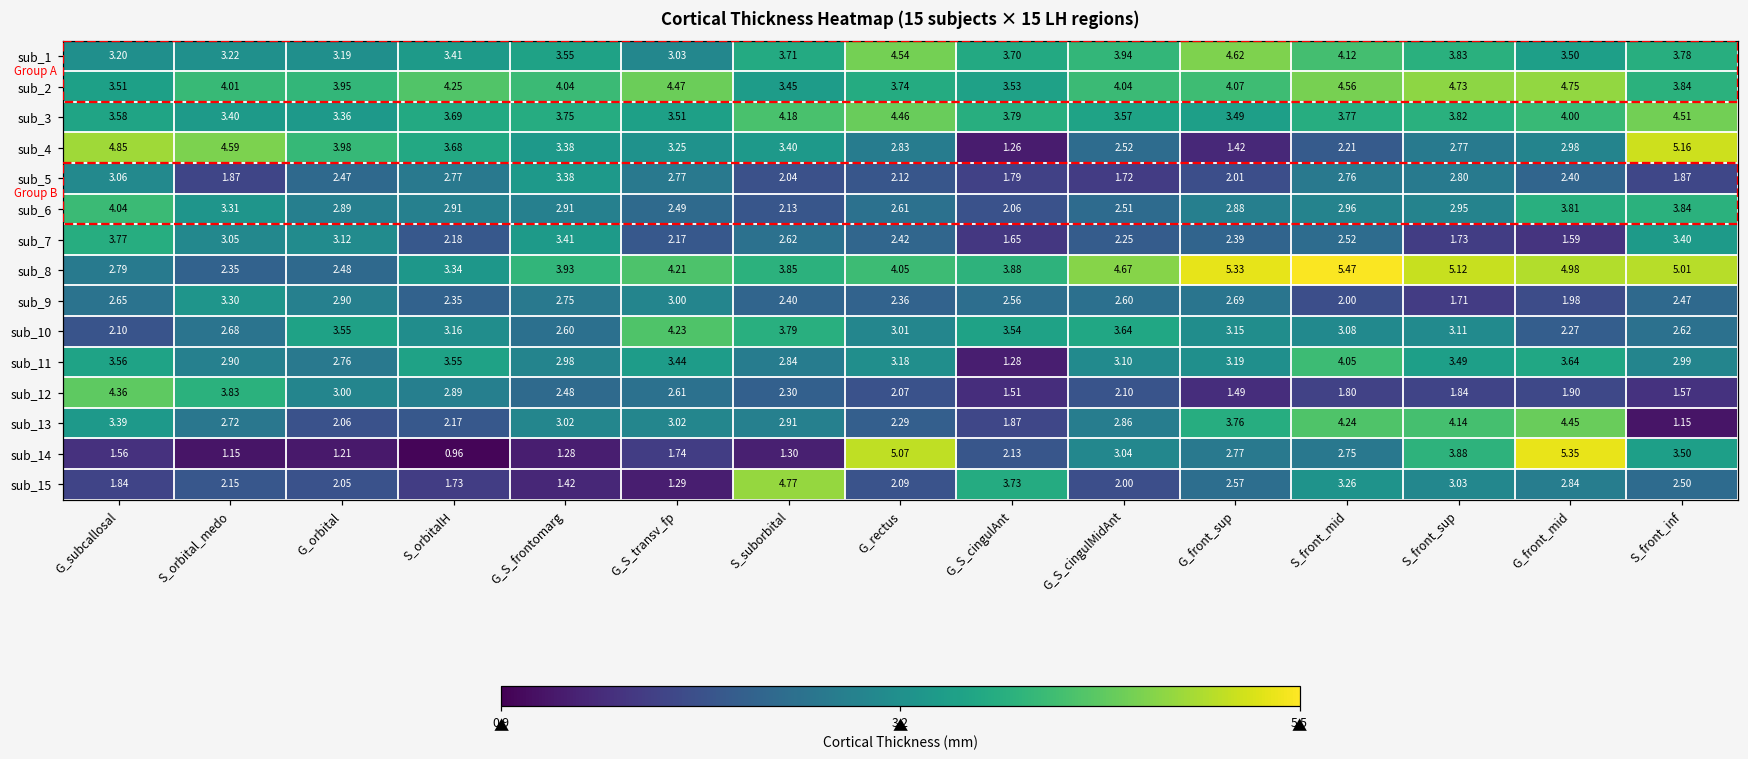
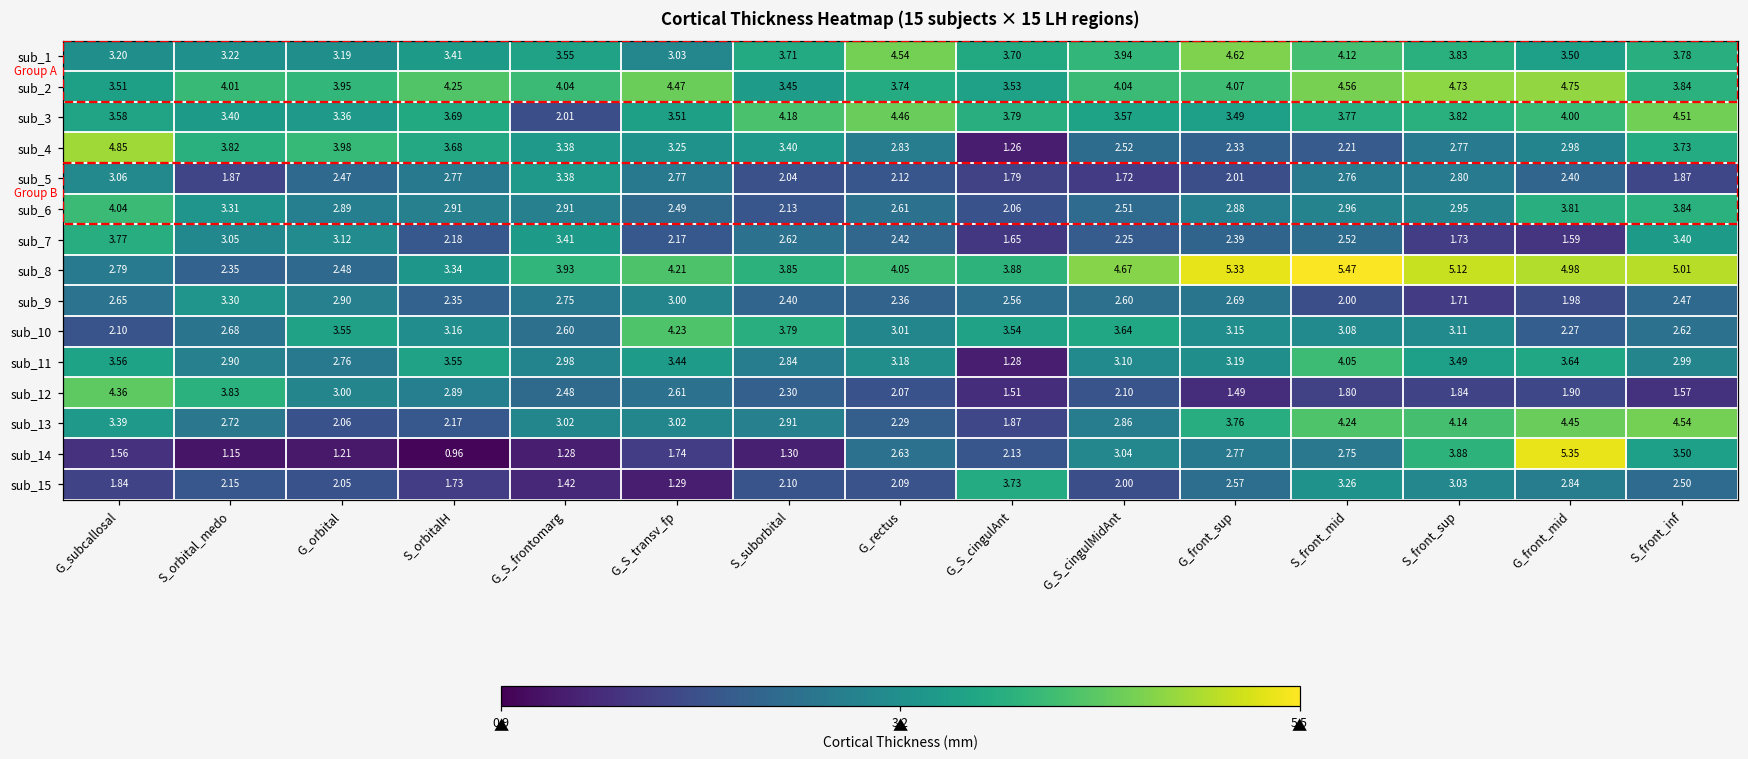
sub_3, G_S_frontomarg: 3.75 -> 2.01
sub_4, S_orbital_medo: 4.59 -> 3.82
sub_4, G_front_sup: 1.42 -> 2.33
sub_4, S_front_inf: 5.16 -> 3.73
sub_13, S_front_inf: 1.15 -> 4.54
sub_14, G_rectus: 5.07 -> 2.63
sub_15, S_suborbital: 4.77 -> 2.10
